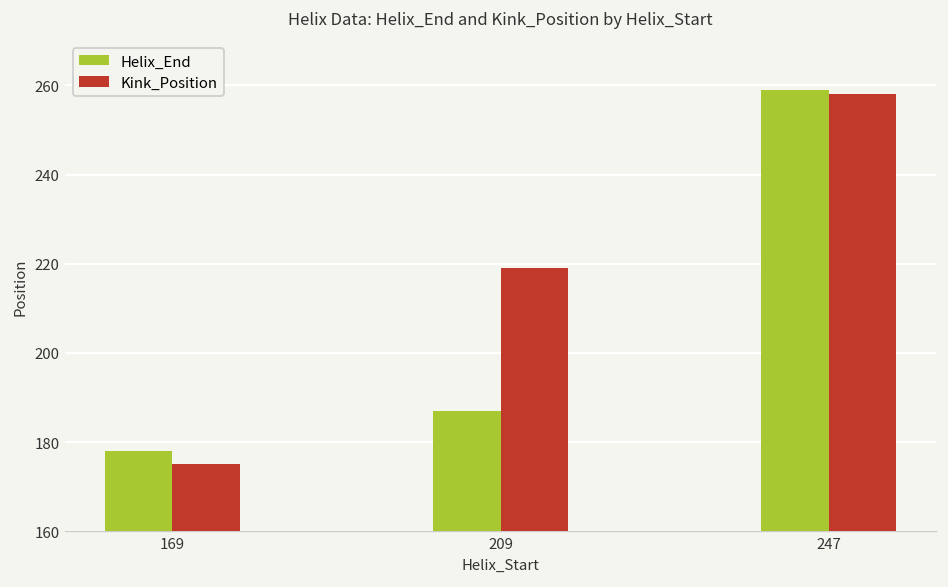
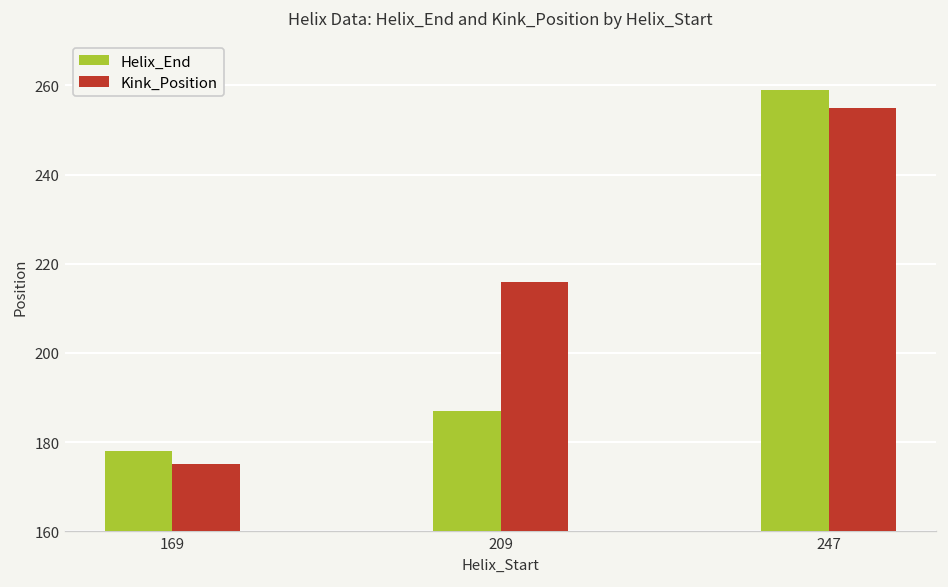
Kink_Position, 209: 219 -> 216
Kink_Position, 247: 258 -> 255
